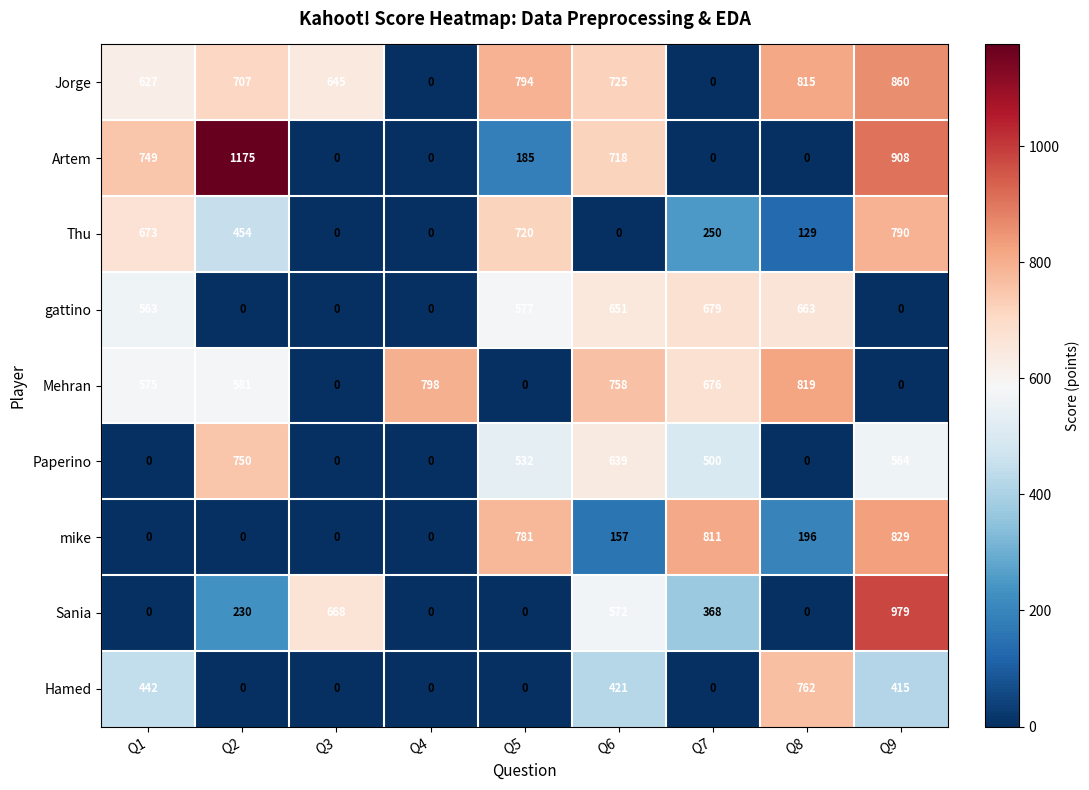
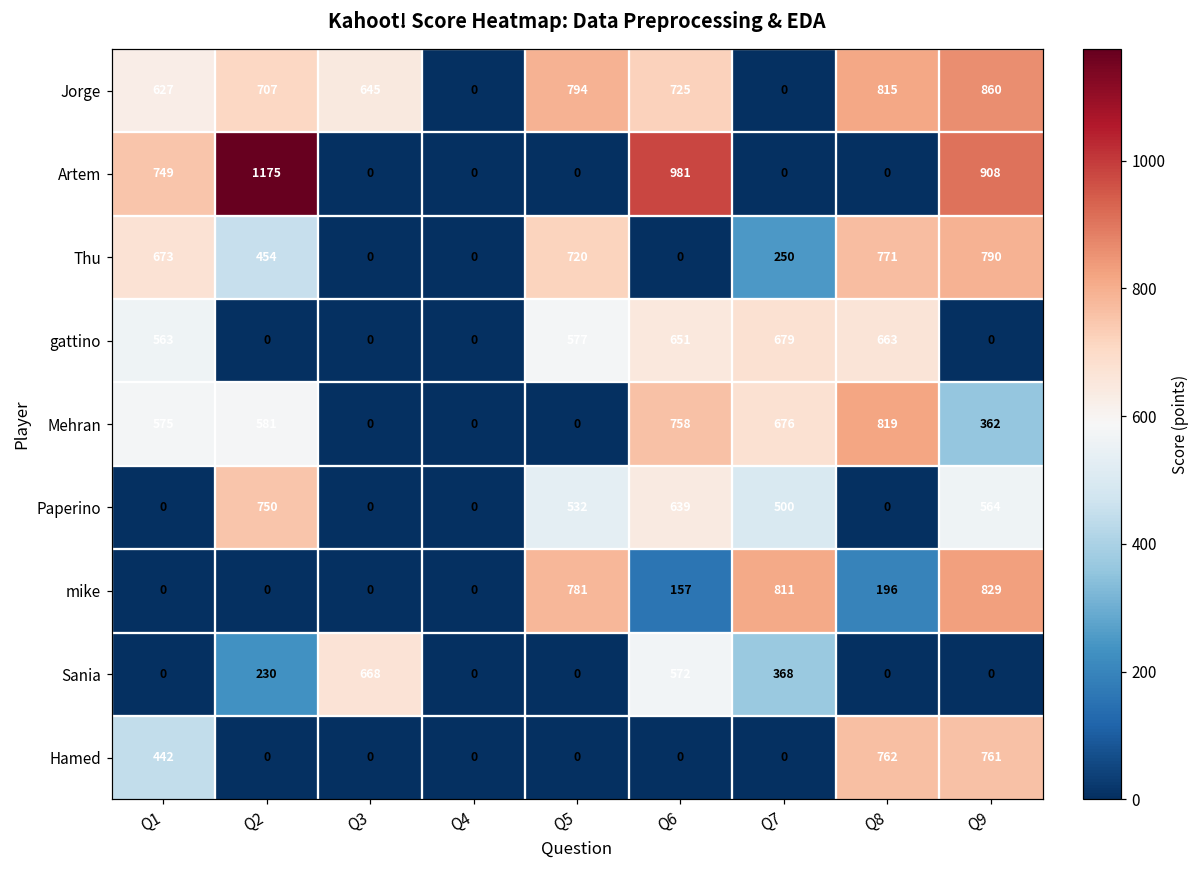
Artem, Q5: 185 -> 0
Artem, Q6: 718 -> 981
Thu, Q8: 129 -> 771
Mehran, Q4: 798 -> 0
Mehran, Q9: 0 -> 362
Sania, Q9: 979 -> 0
Hamed, Q6: 421 -> 0
Hamed, Q9: 415 -> 761
